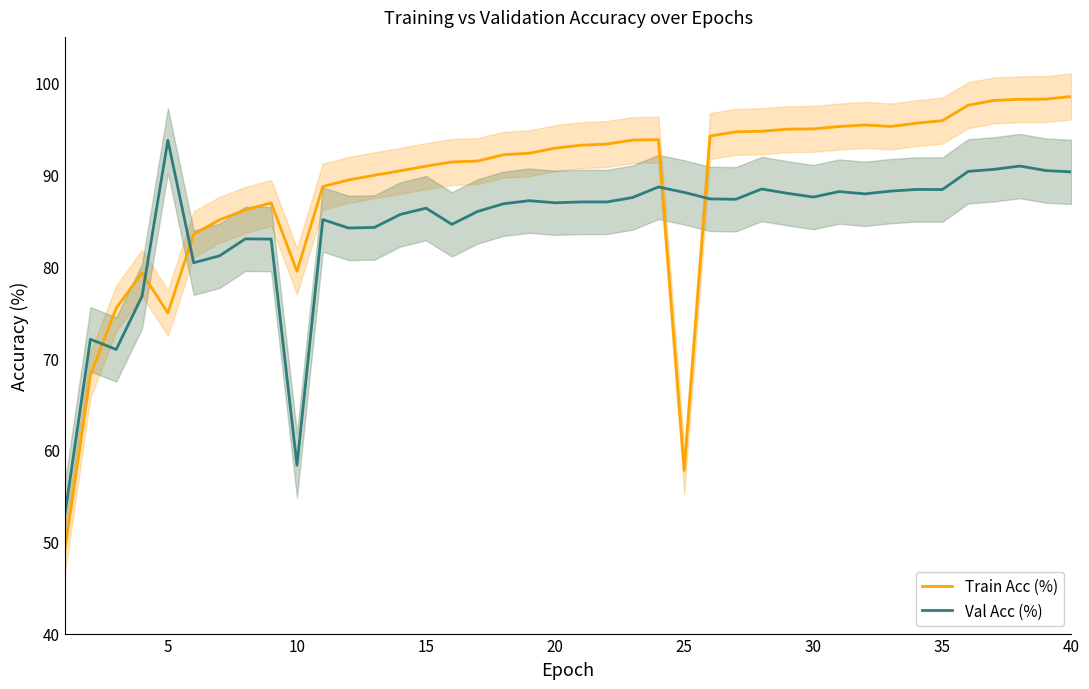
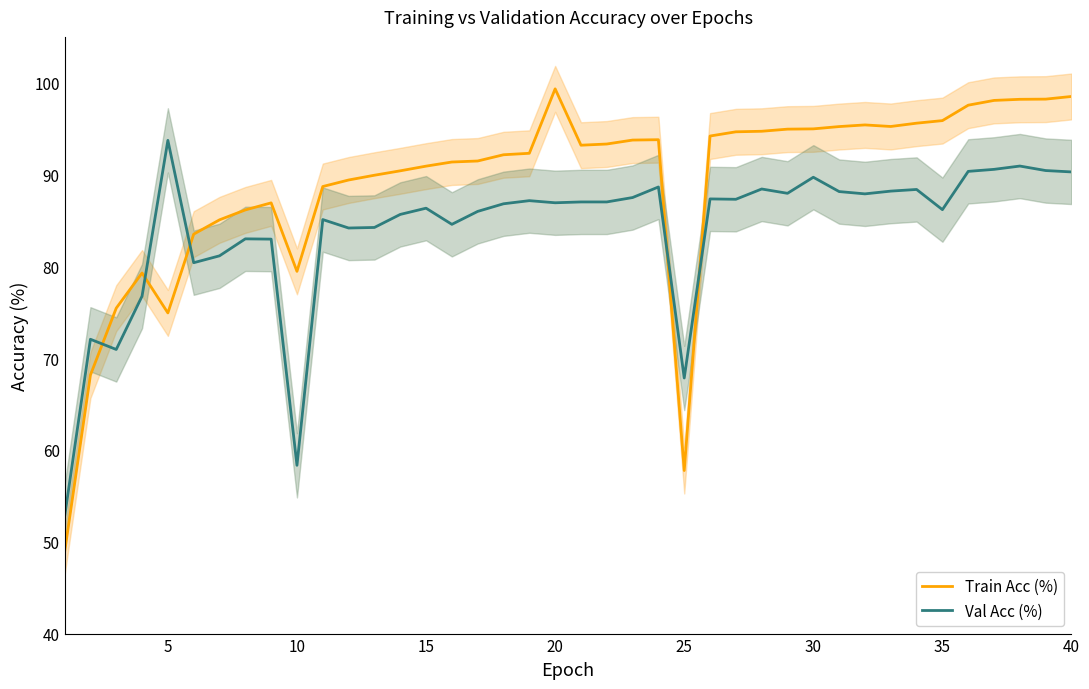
Train Acc (%), 20: 93 -> 99
Val Acc (%), 25: 88 -> 68
Val Acc (%), 30: 88 -> 90
Val Acc (%), 35: 88 -> 86
